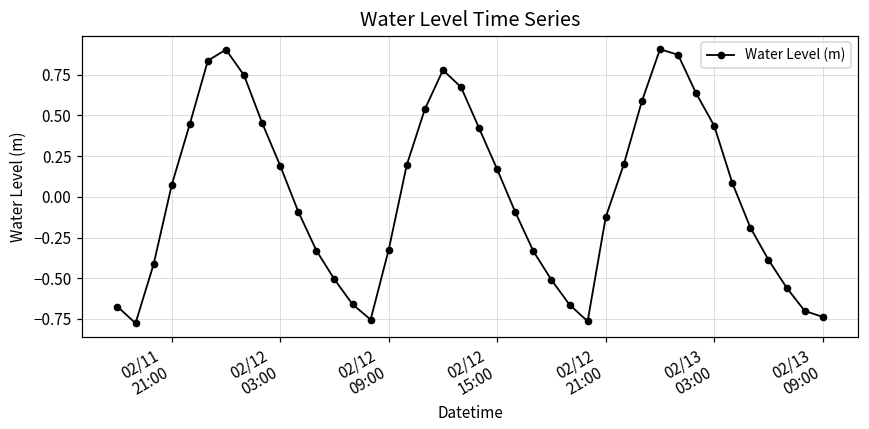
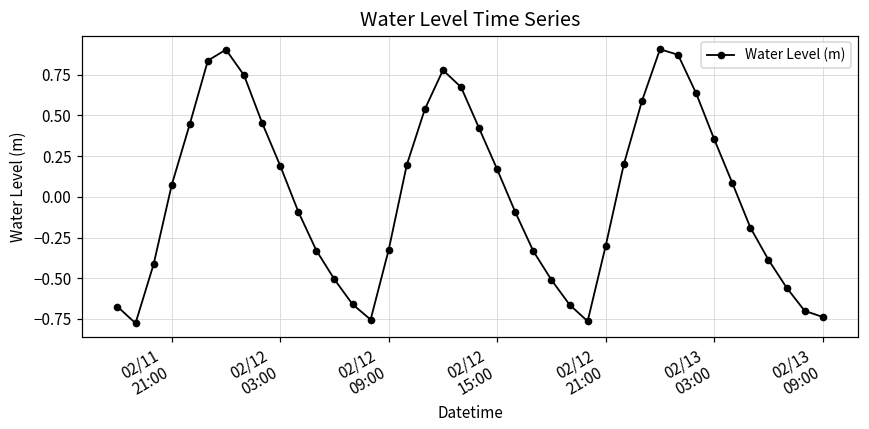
02/12 21:00: -0.13 -> -0.30
02/13 03:00: 0.44 -> 0.35
